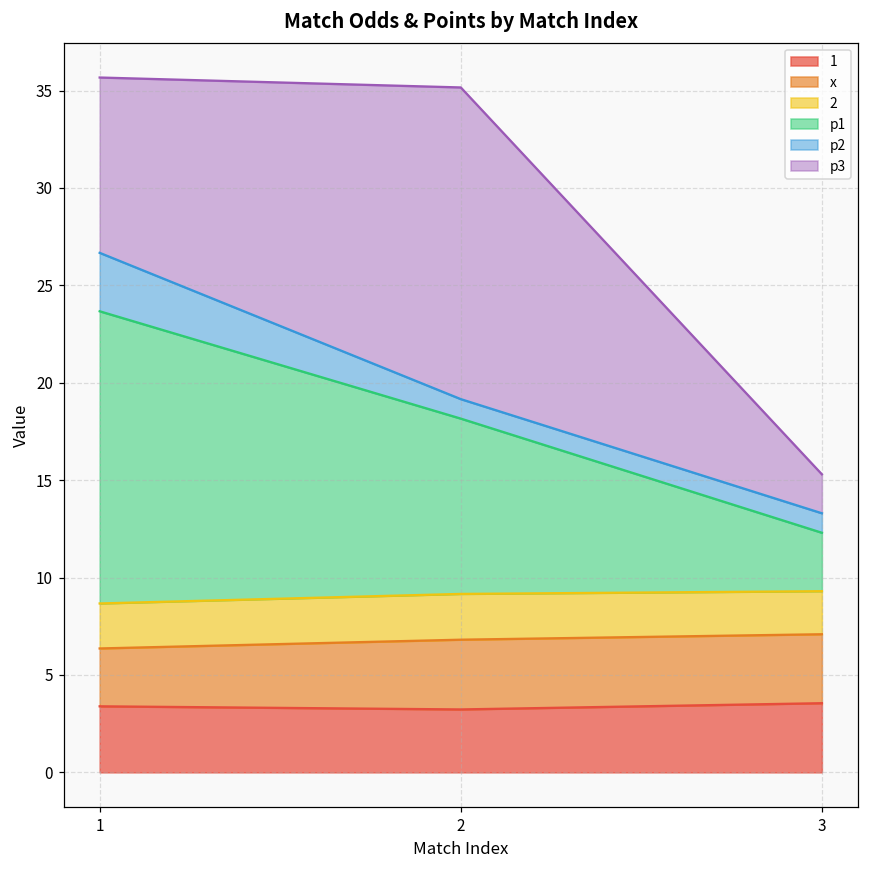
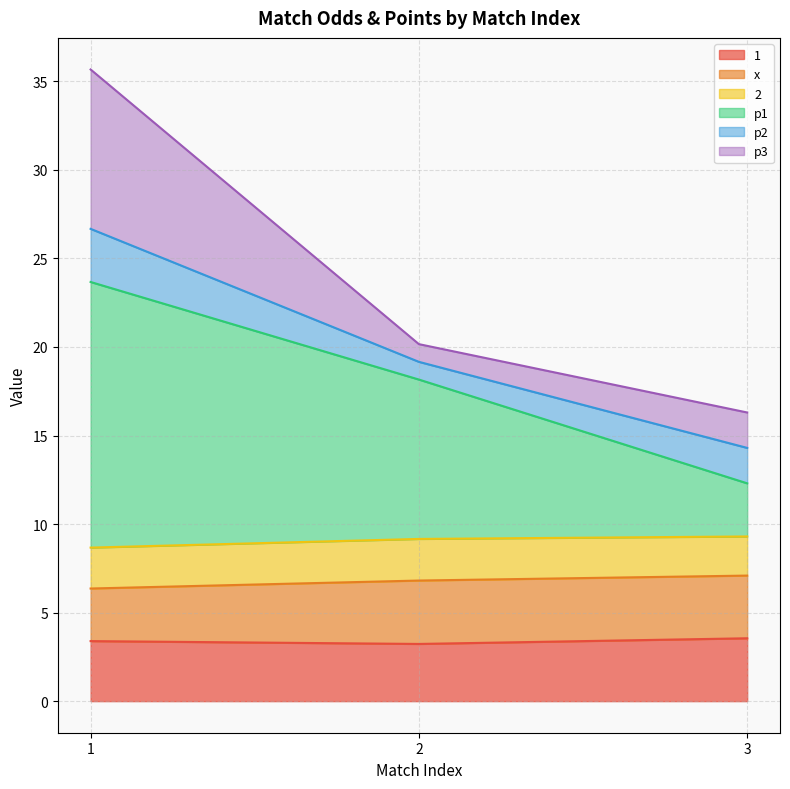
p3, 2: 16 -> 1
p2, 3: 1 -> 2
